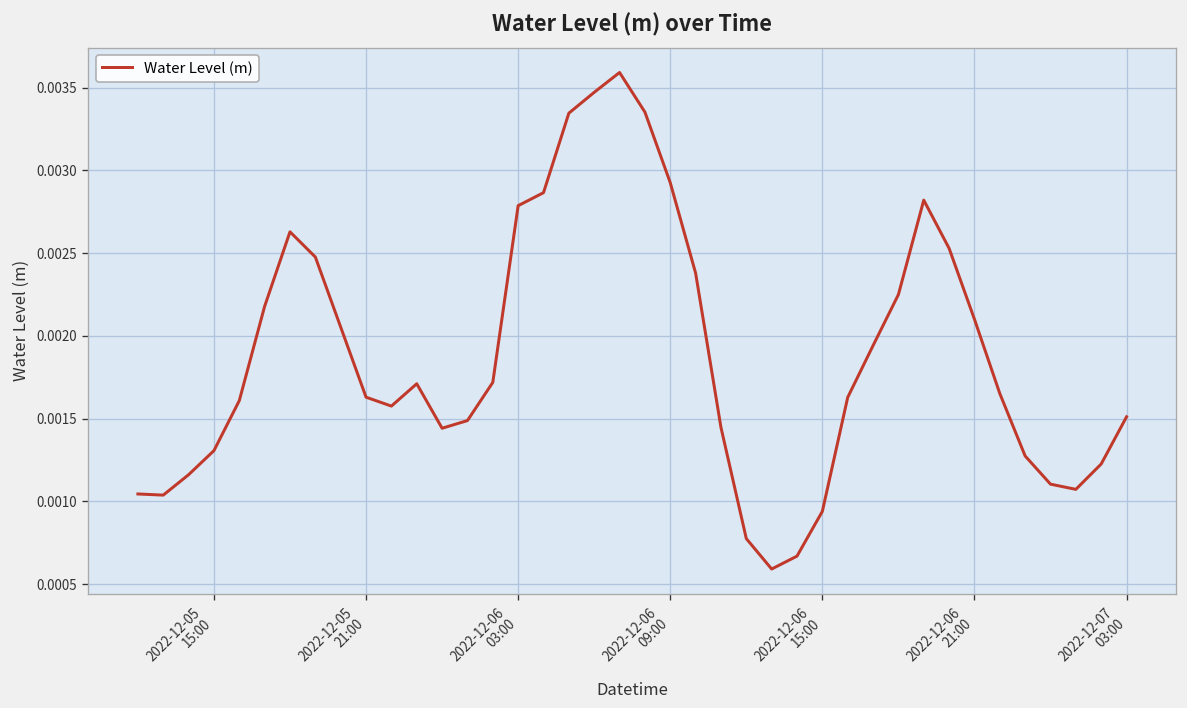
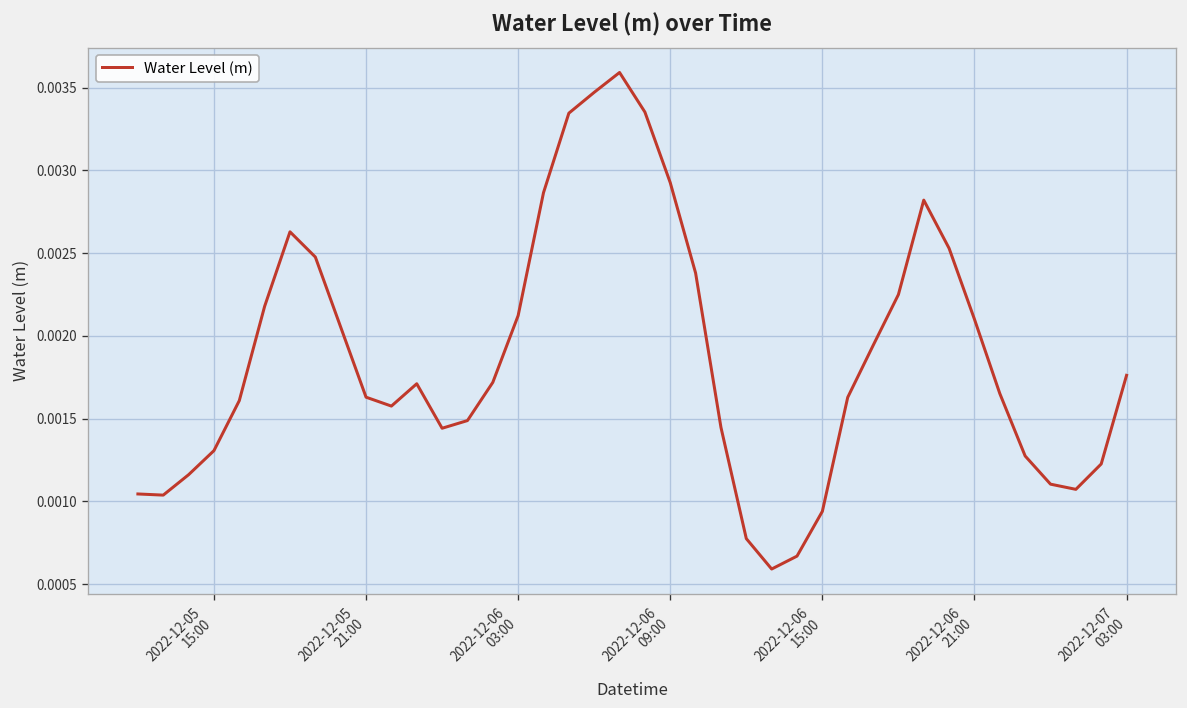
2022-12-06 03:00: 0.00279 -> 0.00212
2022-12-07 03:00: 0.00151 -> 0.00176
